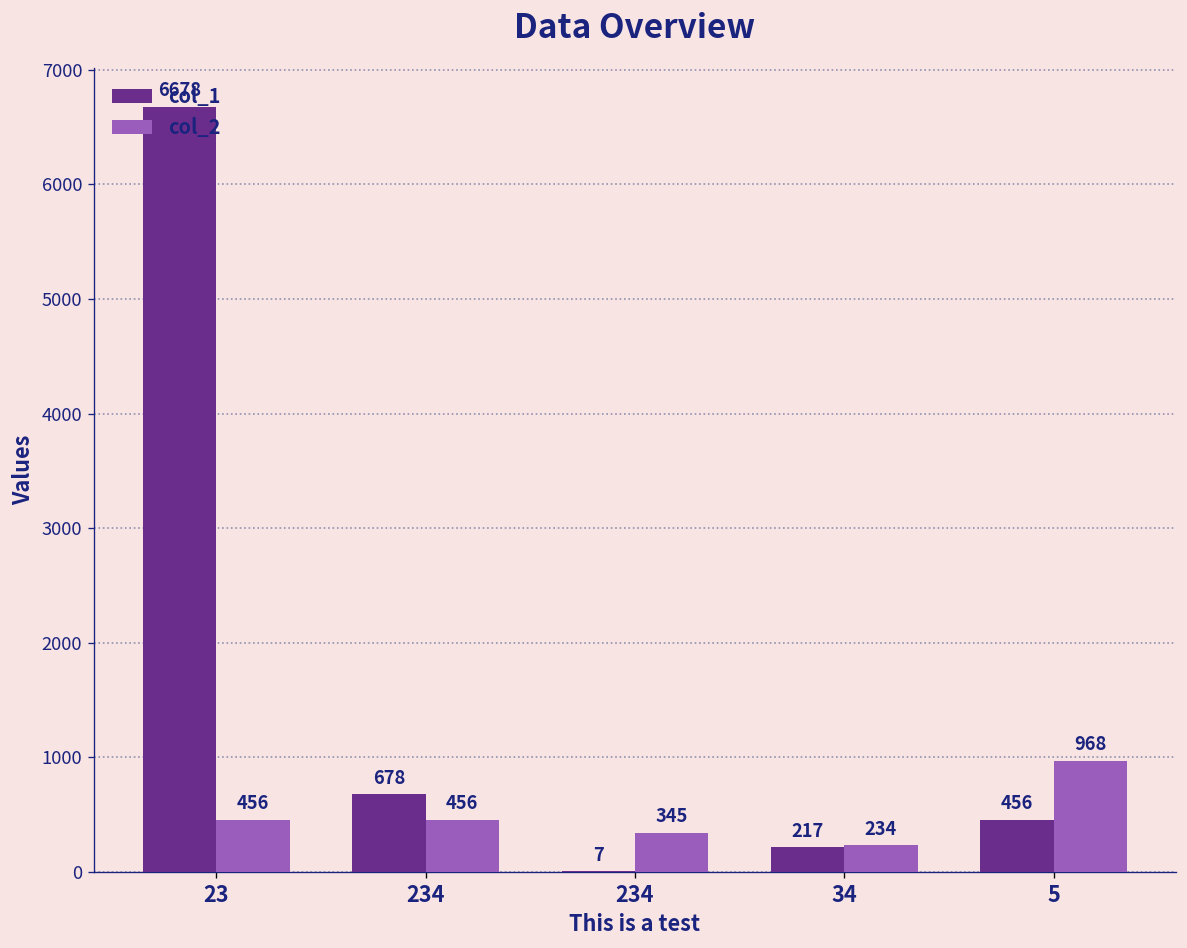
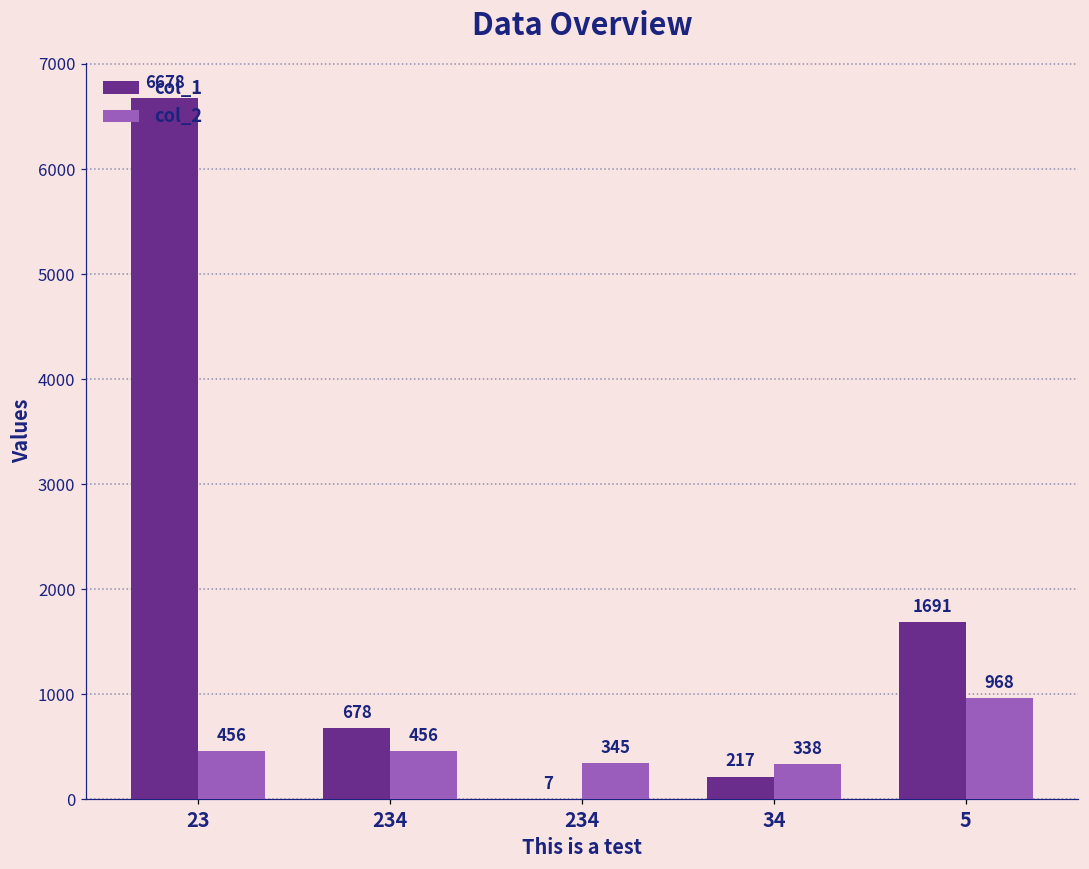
col_2, 34: 234 -> 338
col_1, 5: 456 -> 1691
